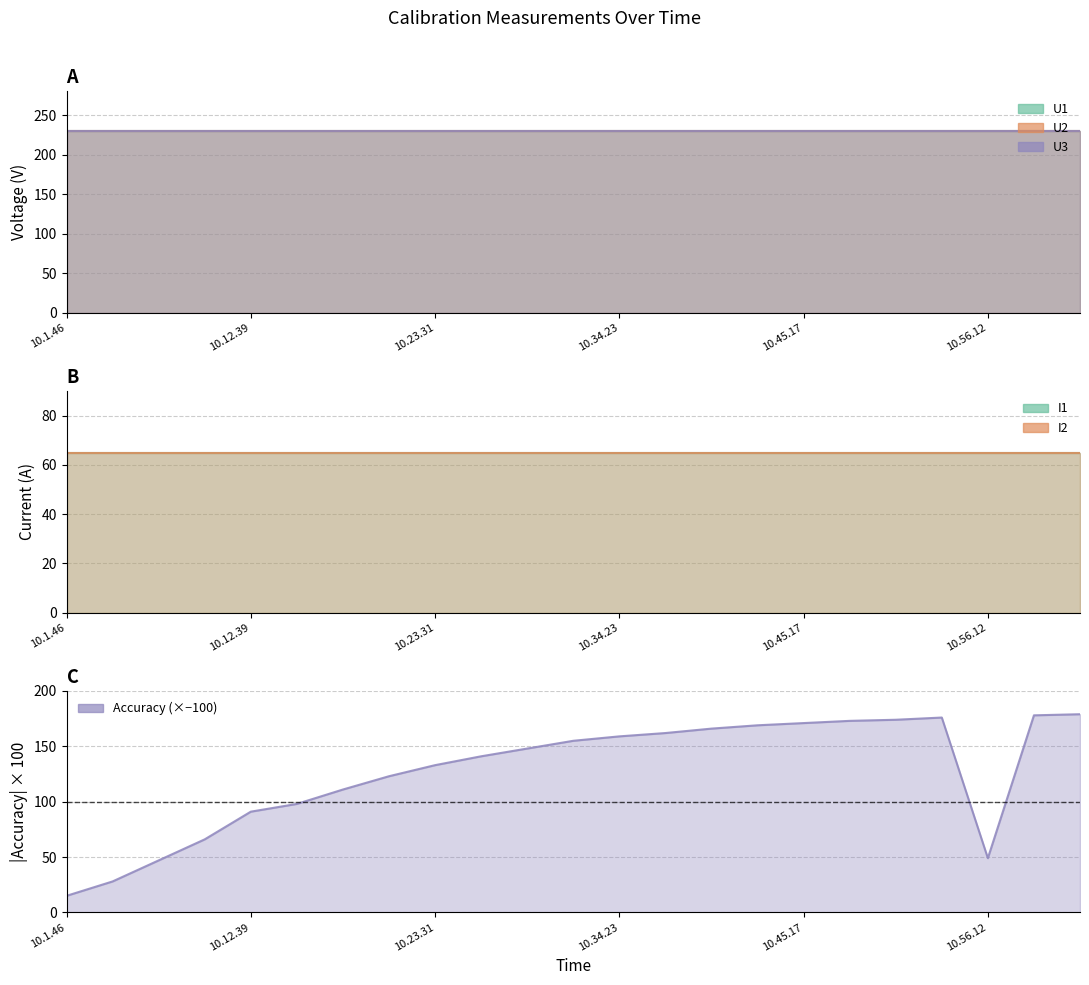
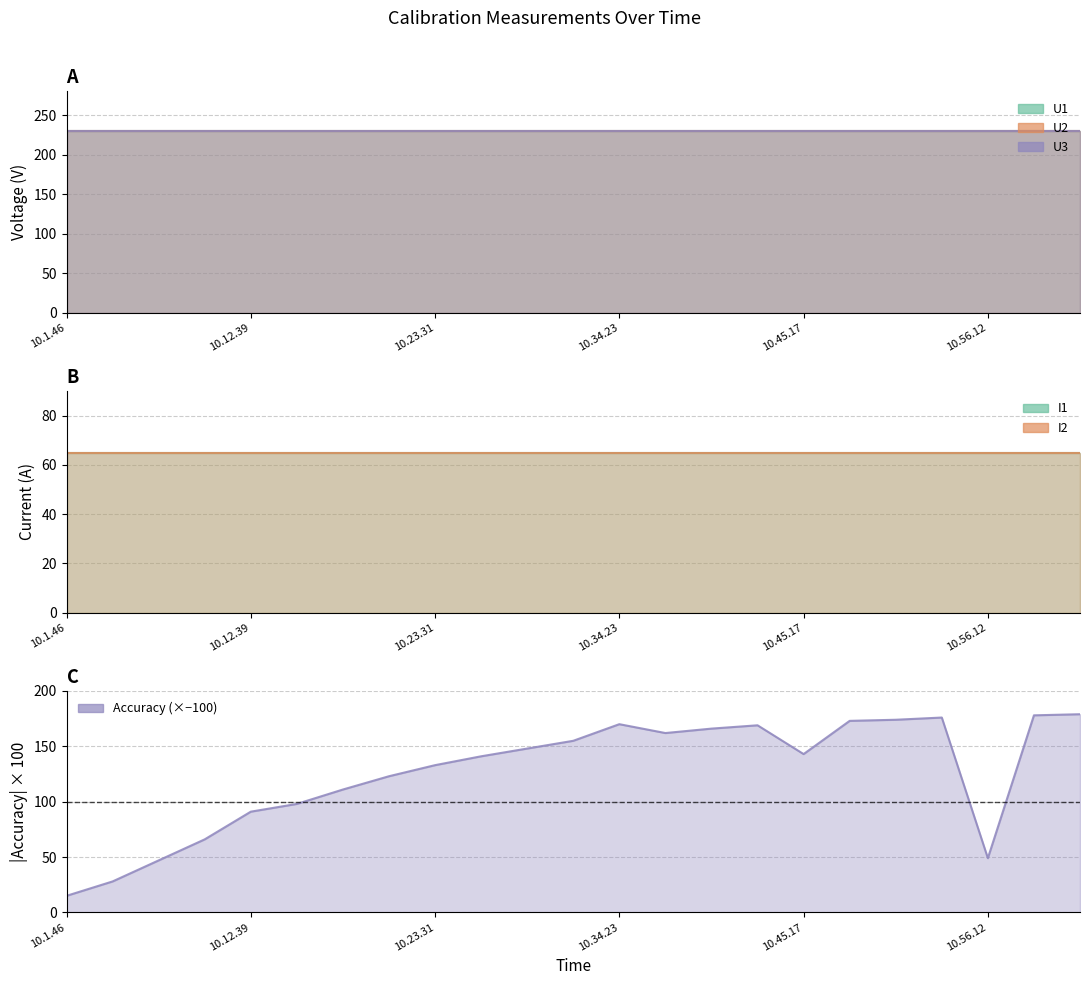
C, 10.34.23: 159 -> 170
C, 10.45.17: 171 -> 143
